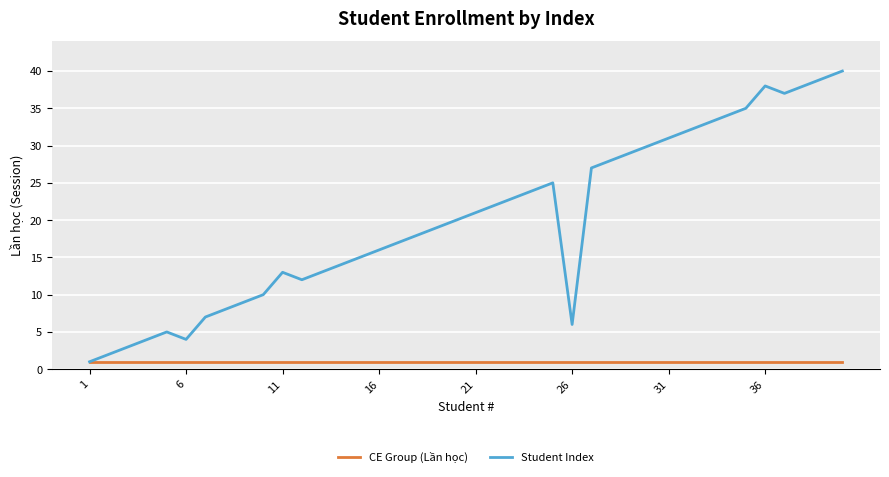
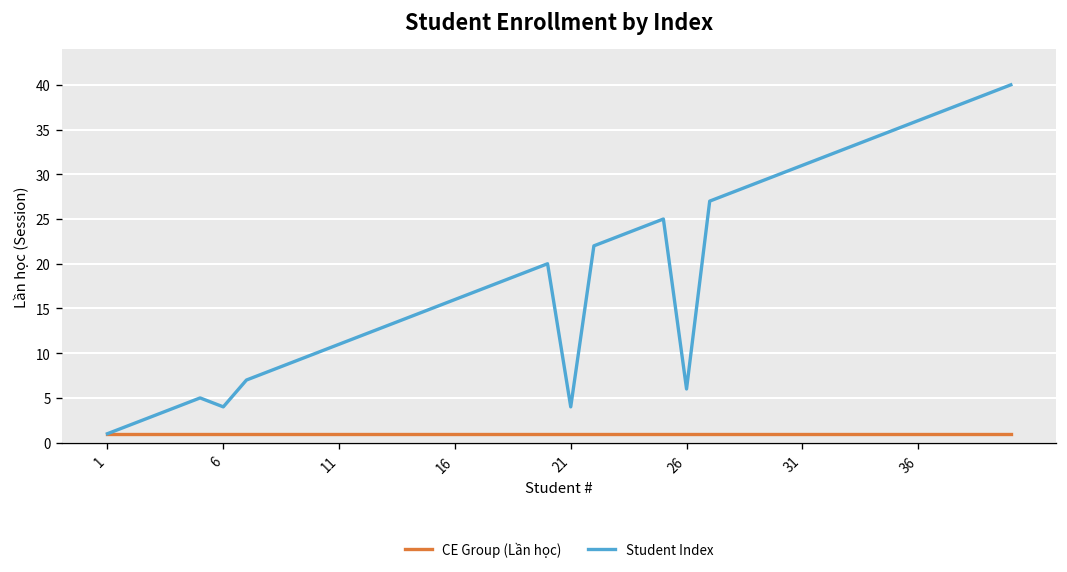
Student Index, 11: 13 -> 11
Student Index, 21: 21 -> 4
Student Index, 36: 38 -> 36
